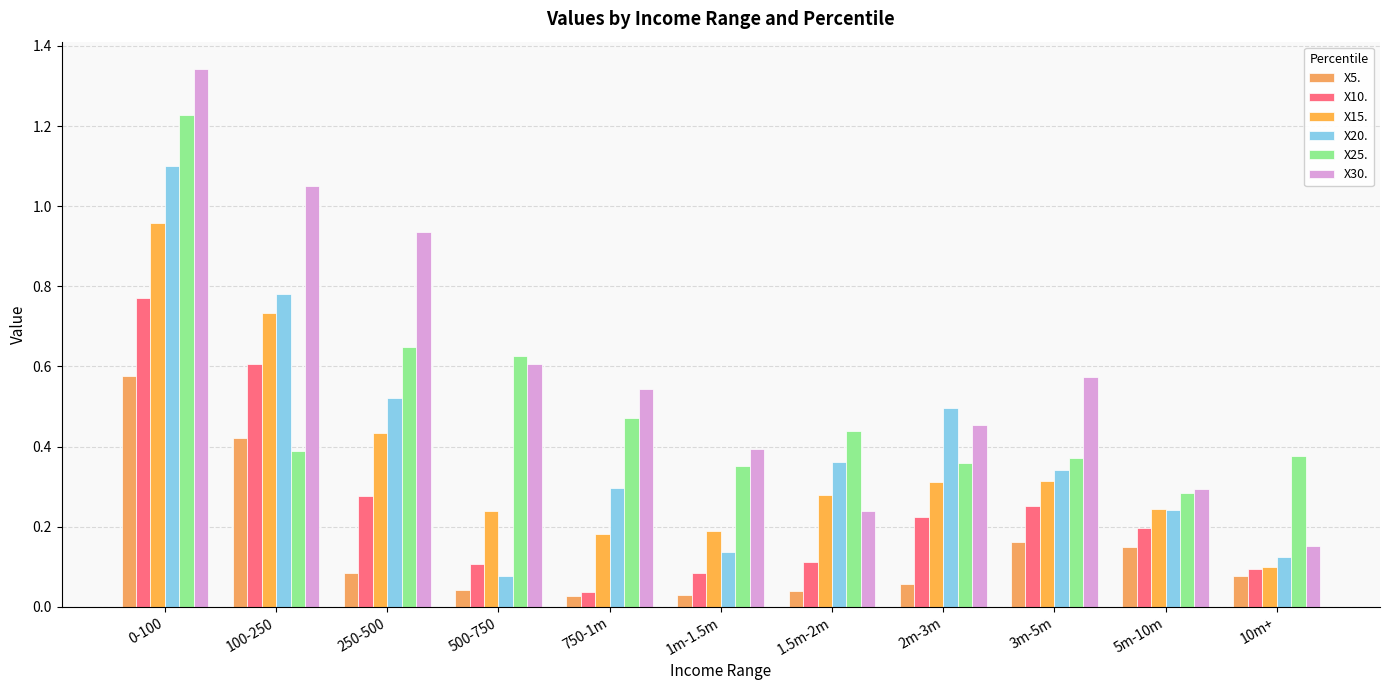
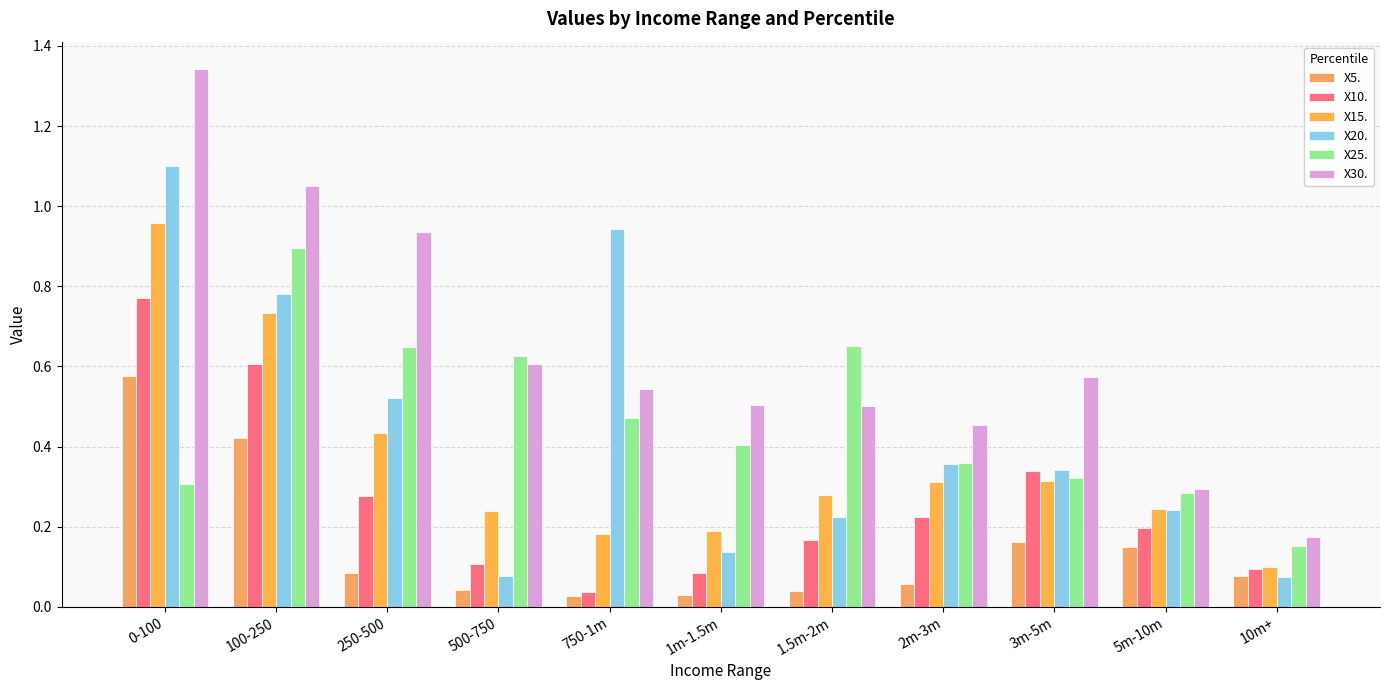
X25., 0-100: 1.23 -> 0.31
X25., 100-250: 0.39 -> 0.90
X20., 750-1m: 0.30 -> 0.94
X25., 1m-1.5m: 0.35 -> 0.40
X30., 1m-1.5m: 0.39 -> 0.50
X10., 1.5m-2m: 0.11 -> 0.17
X20., 1.5m-2m: 0.36 -> 0.23
X25., 1.5m-2m: 0.44 -> 0.65
X30., 1.5m-2m: 0.24 -> 0.50
X20., 2m-3m: 0.50 -> 0.36
X10., 3m-5m: 0.25 -> 0.34
X25., 3m-5m: 0.37 -> 0.32
X20., 10m+: 0.13 -> 0.07
X25., 10m+: 0.38 -> 0.15
X30., 10m+: 0.15 -> 0.18
